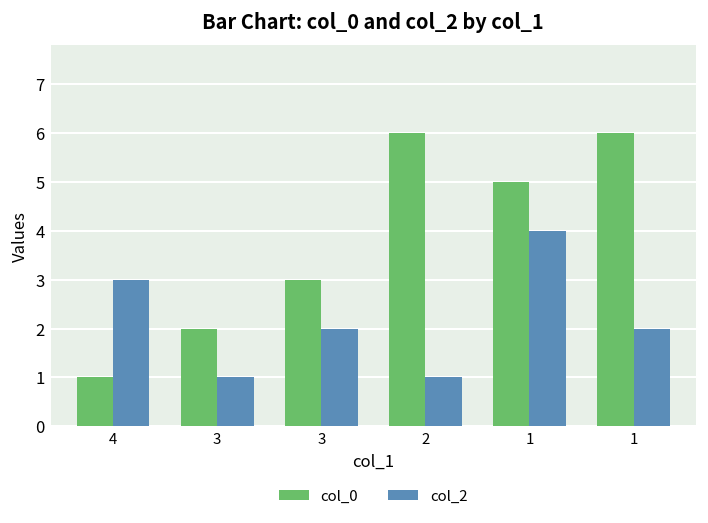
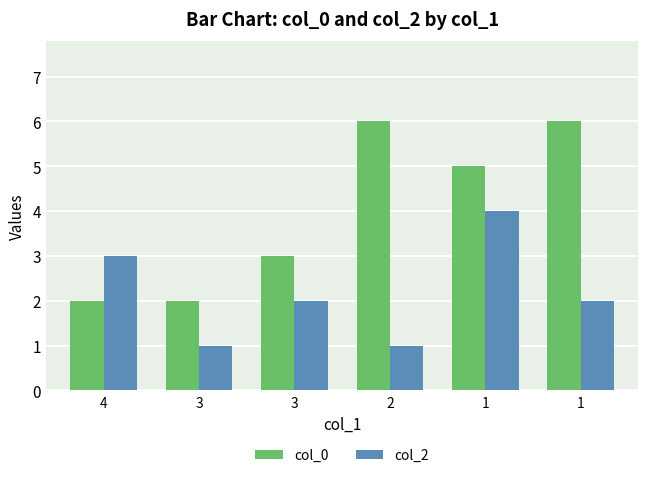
col_0, 4: 1 -> 2
